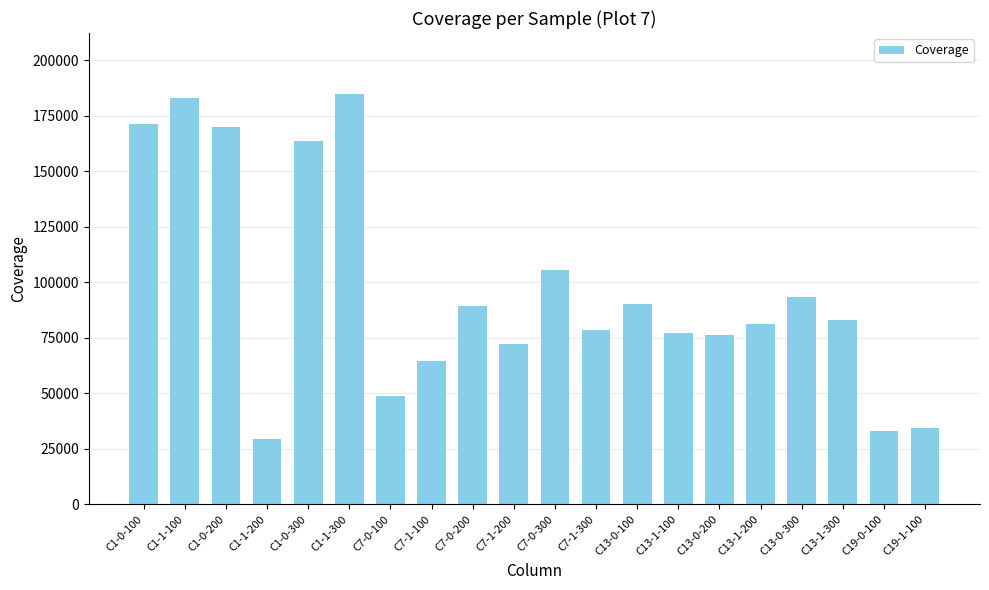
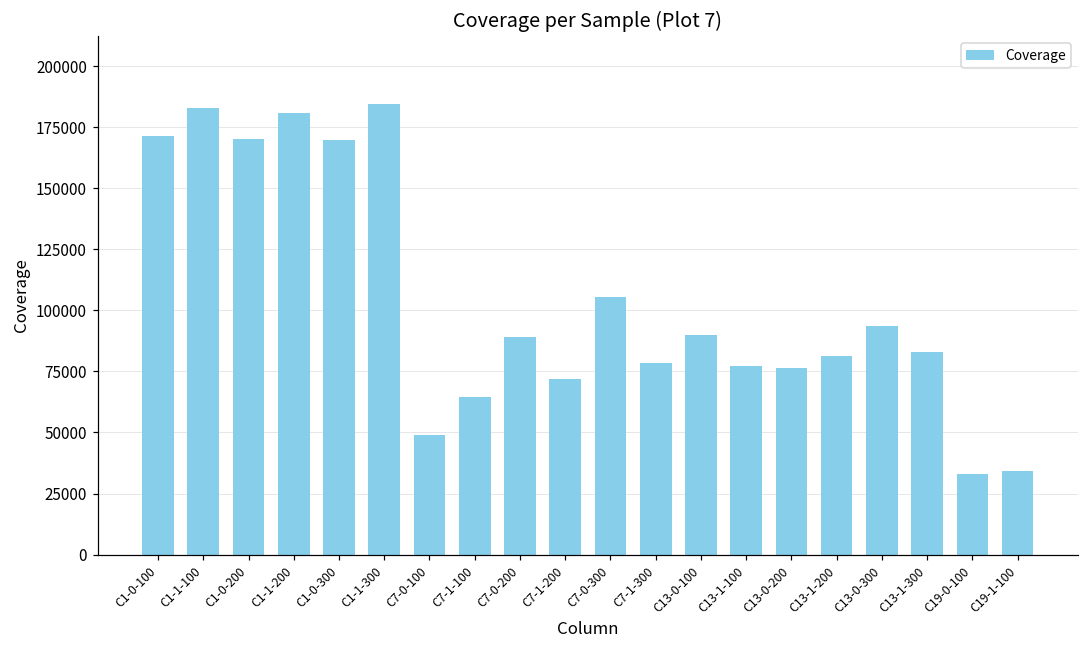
C1-1-200: 30000 -> 181000
C1-0-300: 163000 -> 170000
